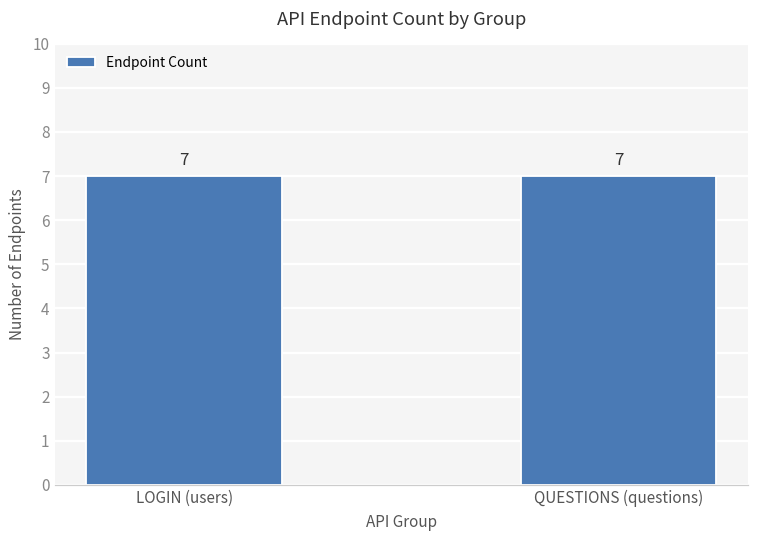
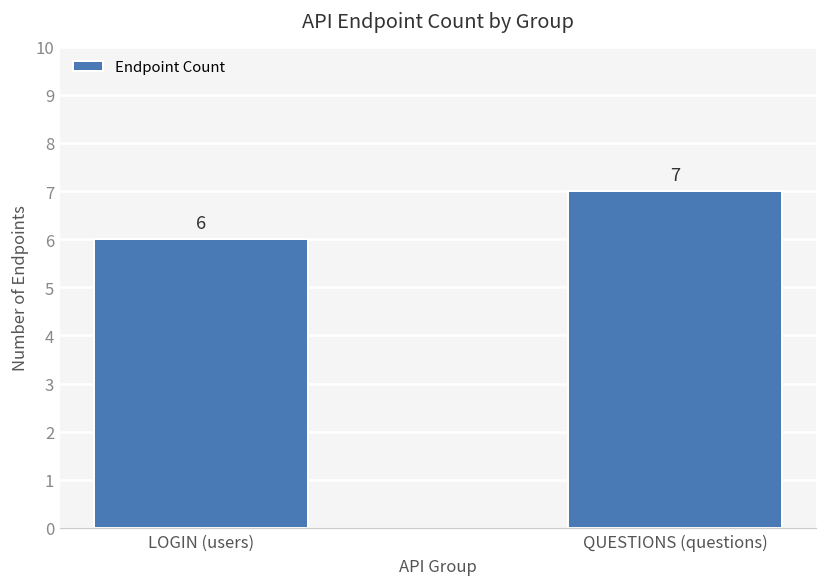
LOGIN (users): 7 -> 6
